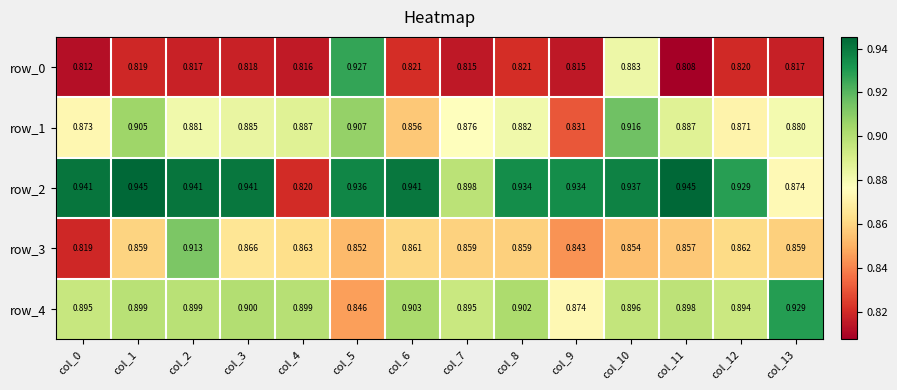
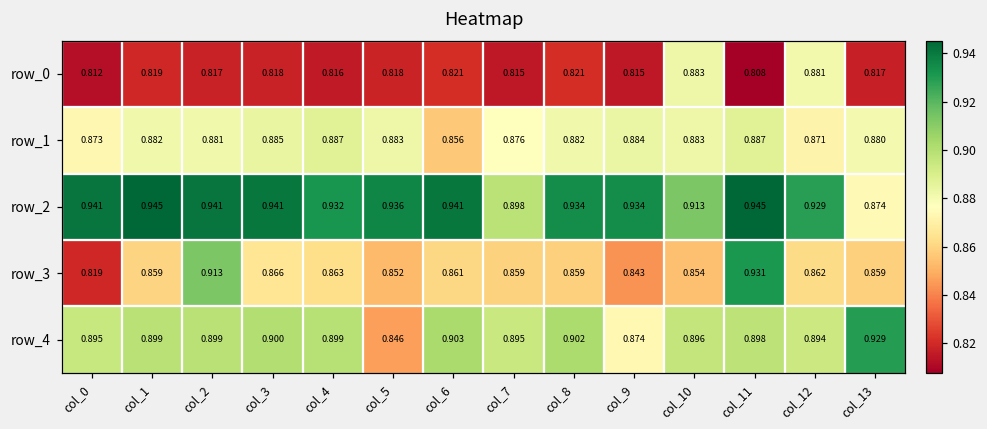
row_0, col_5: 0.927 -> 0.818
row_0, col_12: 0.820 -> 0.881
row_1, col_1: 0.905 -> 0.882
row_1, col_5: 0.907 -> 0.883
row_1, col_9: 0.831 -> 0.884
row_1, col_10: 0.916 -> 0.883
row_2, col_4: 0.820 -> 0.932
row_2, col_10: 0.937 -> 0.913
row_3, col_11: 0.857 -> 0.931
